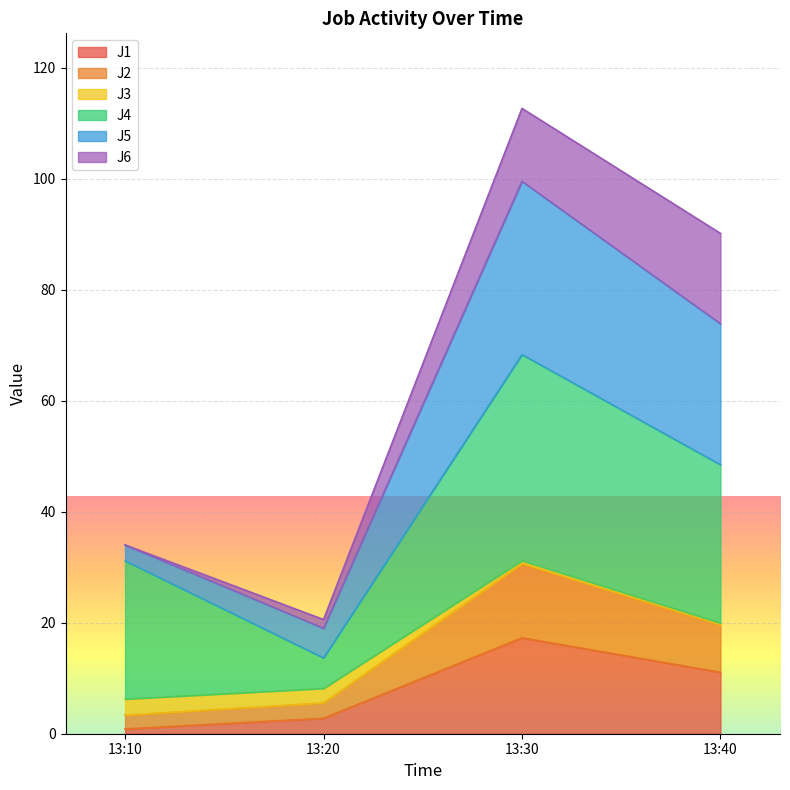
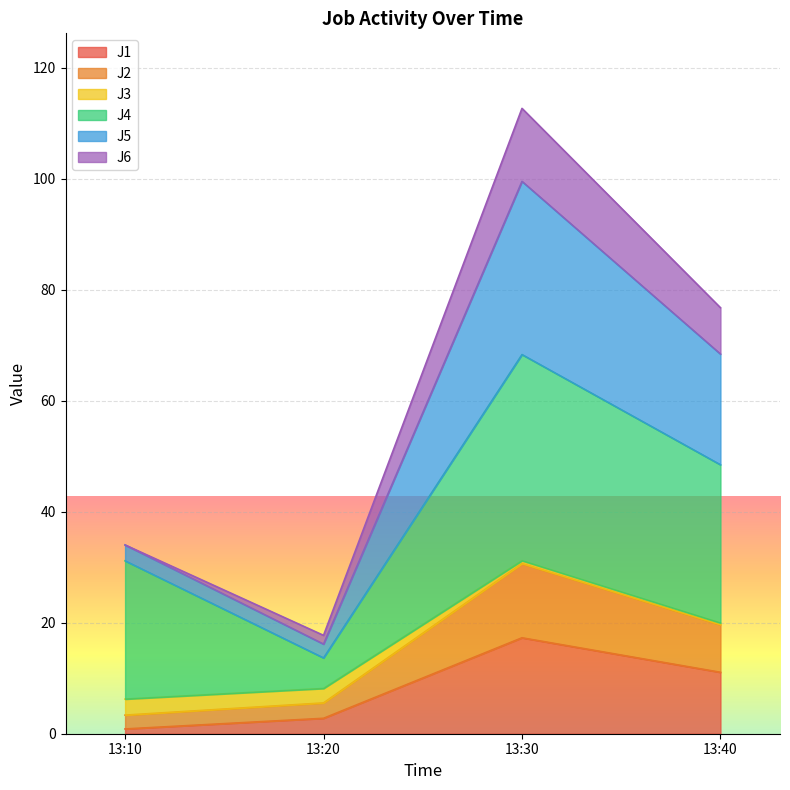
J5, 13:20: 5 -> 2
J5, 13:40: 25 -> 20
J6, 13:40: 16 -> 8
